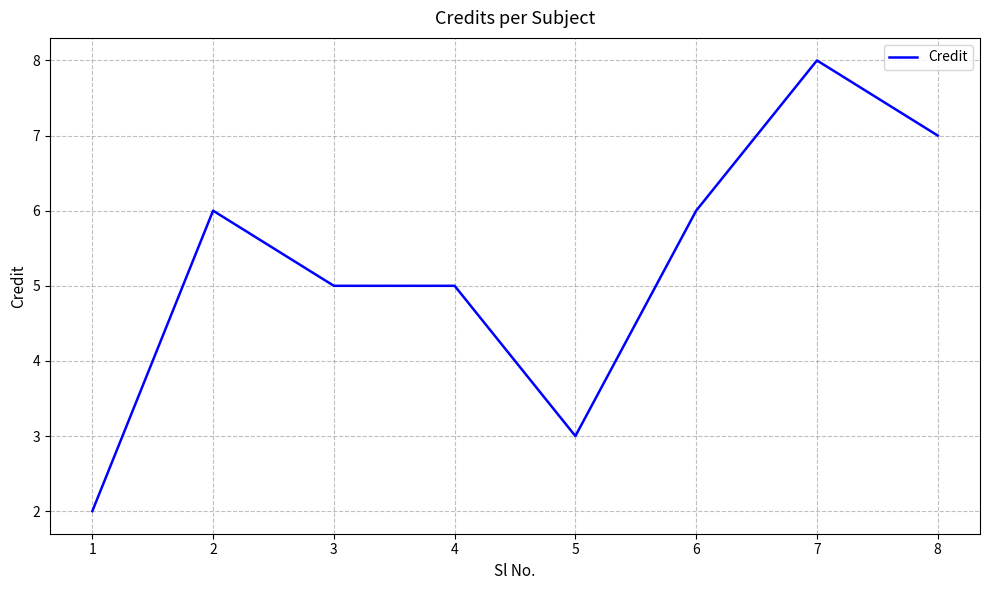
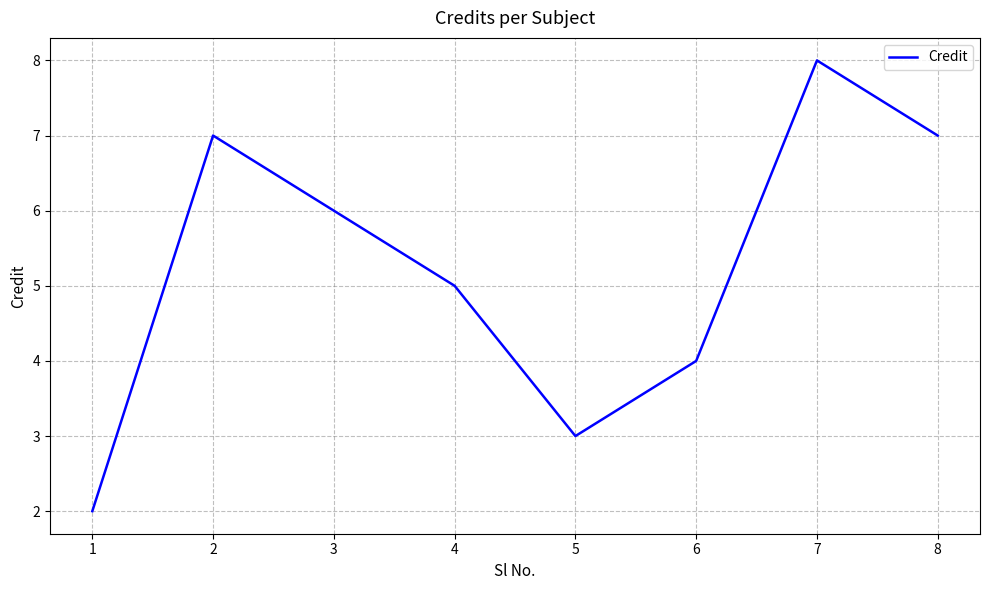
2: 6 -> 7
3: 5 -> 6
6: 6 -> 4
